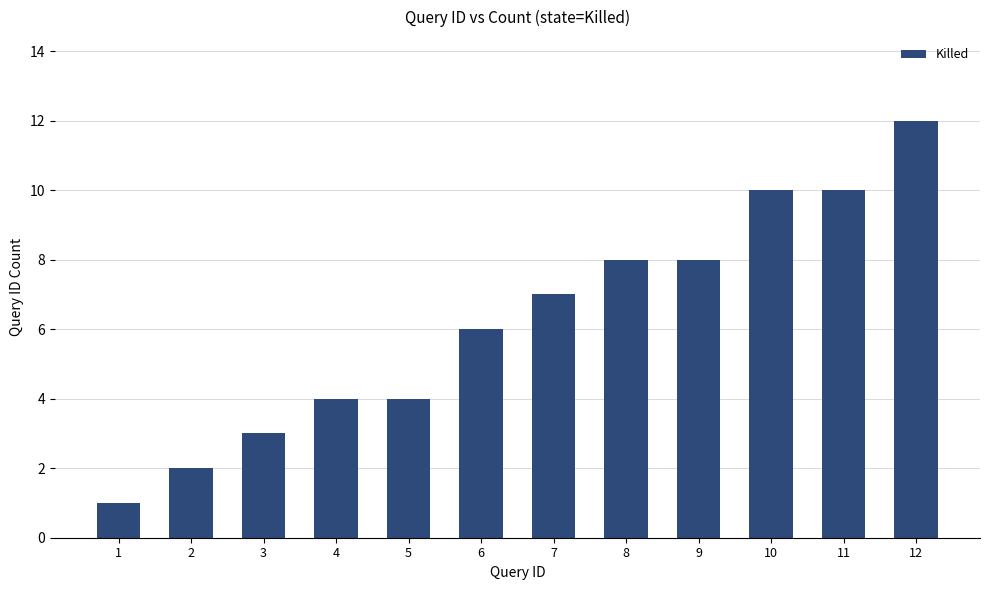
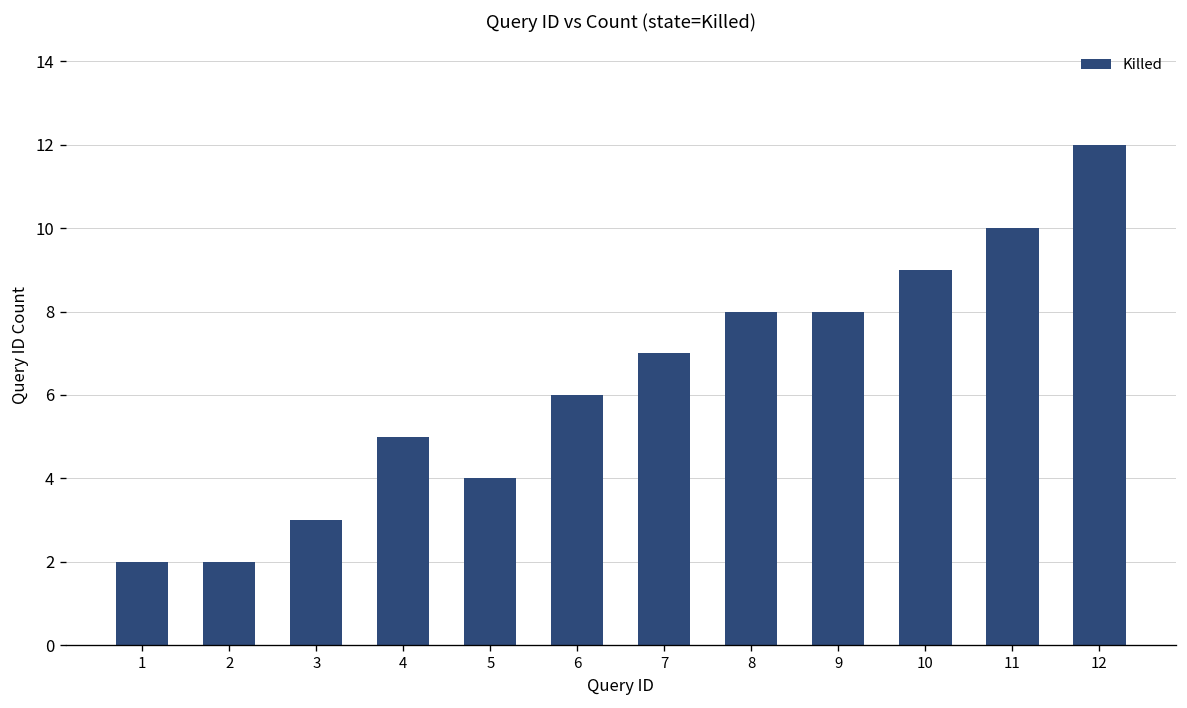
1: 1 -> 2
4: 4 -> 5
10: 10 -> 9
